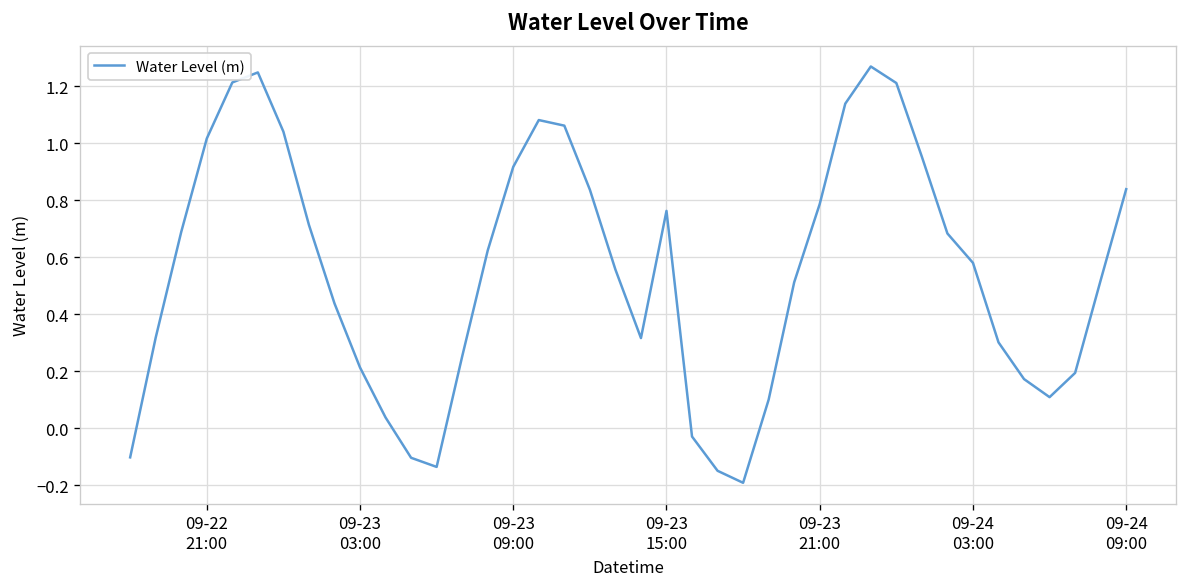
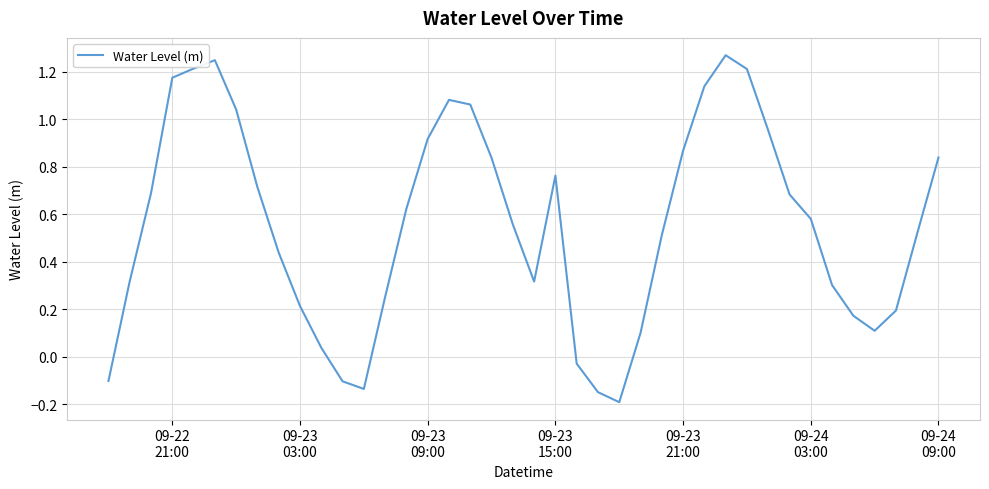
09-22 21:00: 1.02 -> 1.17
09-23 21:00: 0.79 -> 0.87
